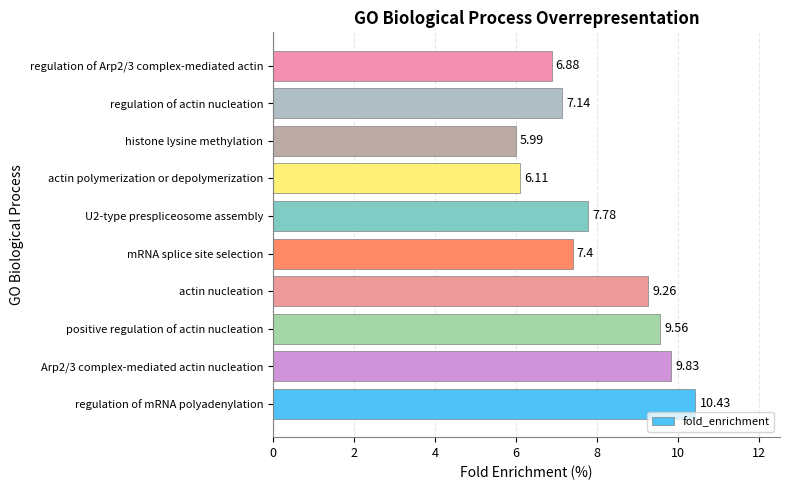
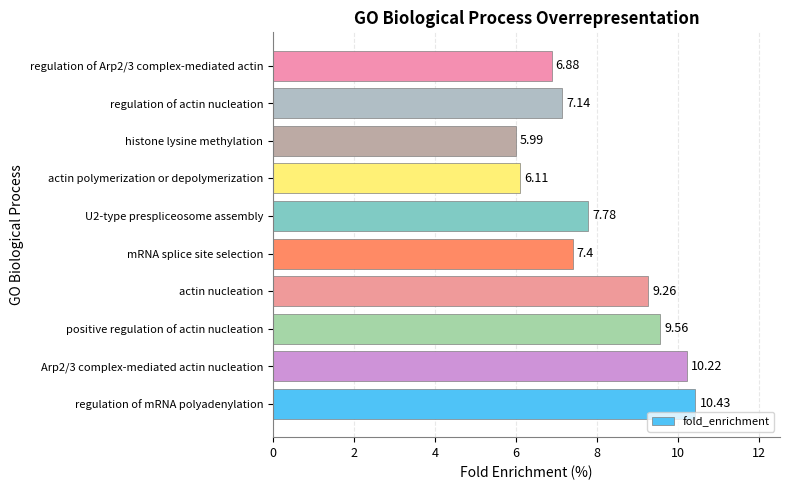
Arp2/3 complex-mediated actin nucleation: 9.83 -> 10.22
